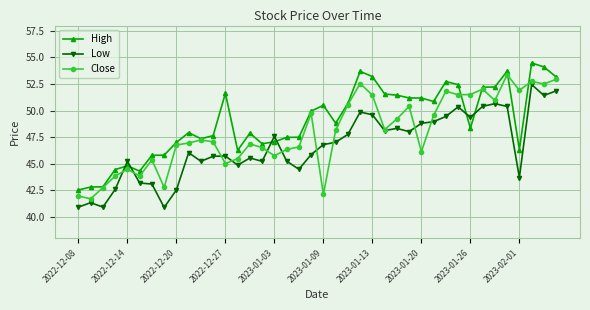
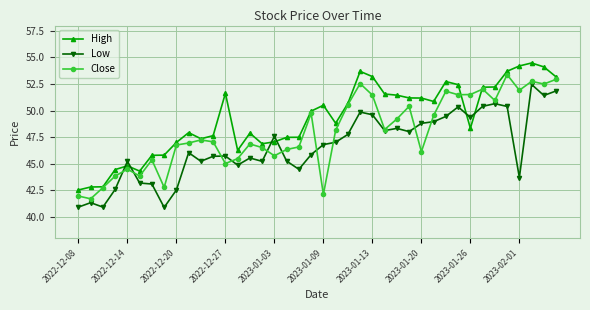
High, 2023-02-01: 46.3 -> 54.2
